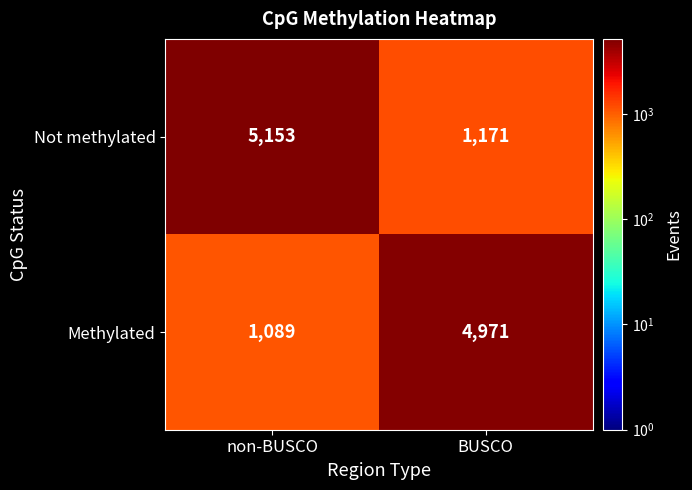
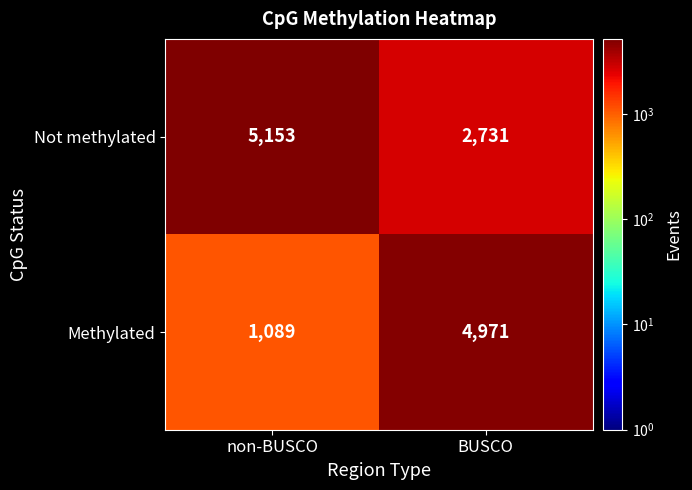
Not methylated, BUSCO: 1,171 -> 2,731
